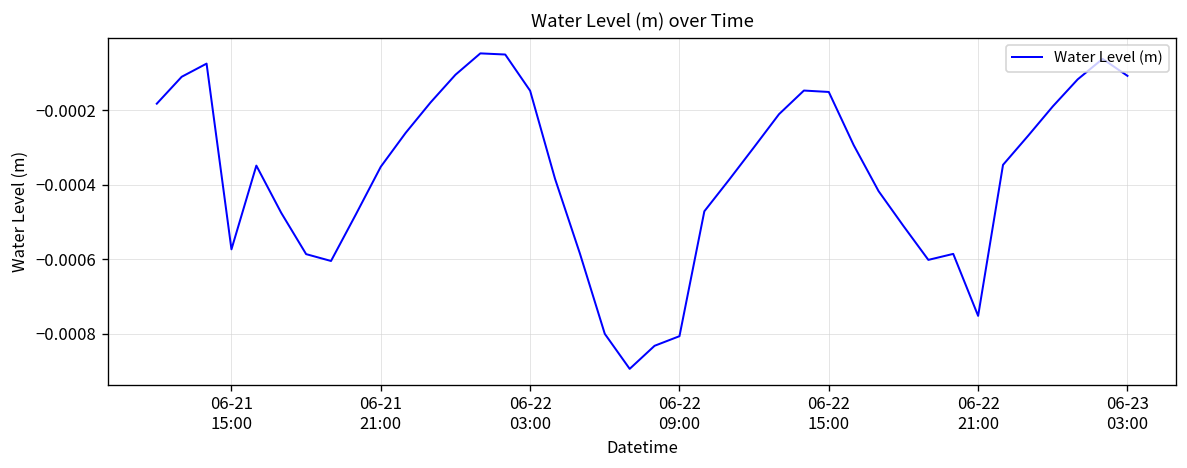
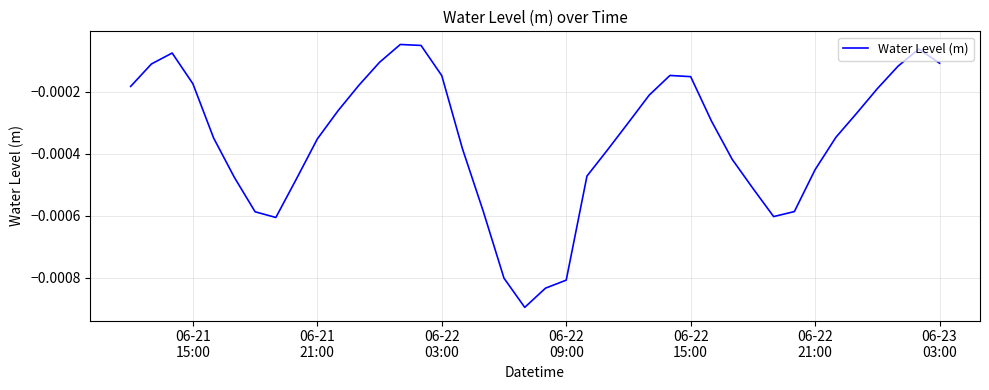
06-21 15:00: -0.00057 -> -0.00017
06-22 21:00: -0.00075 -> -0.00045
